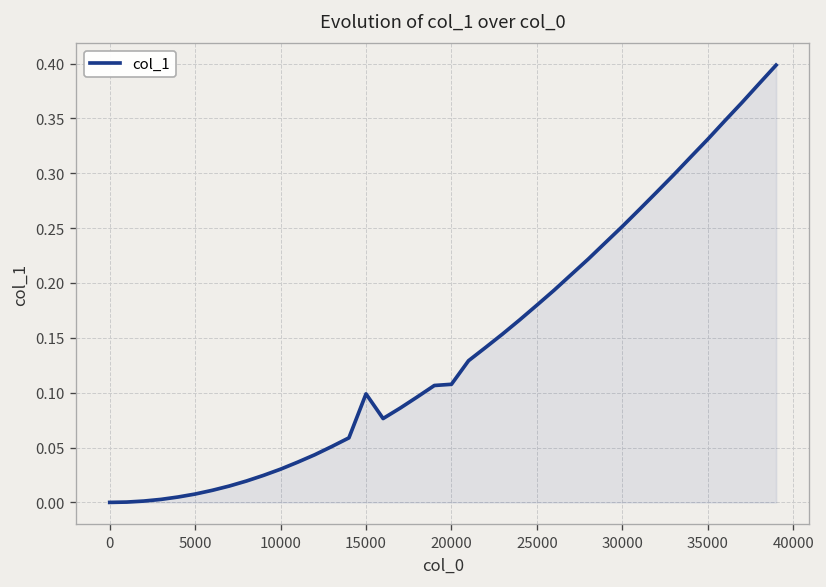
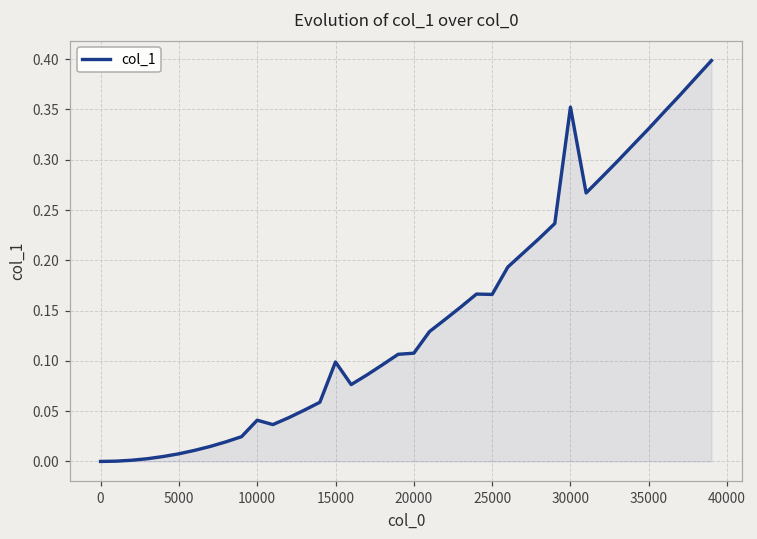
10000: 0.03 -> 0.04
25000: 0.18 -> 0.17
30000: 0.25 -> 0.35
